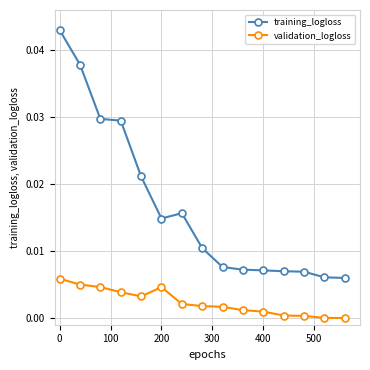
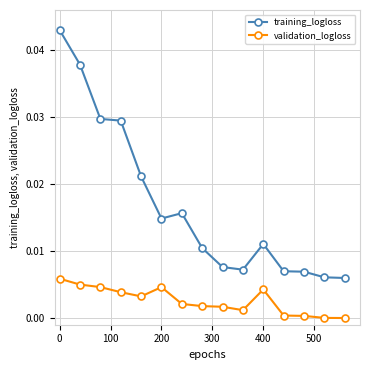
training_logloss, 400: 0.007 -> 0.011
validation_logloss, 400: 0.001 -> 0.004
